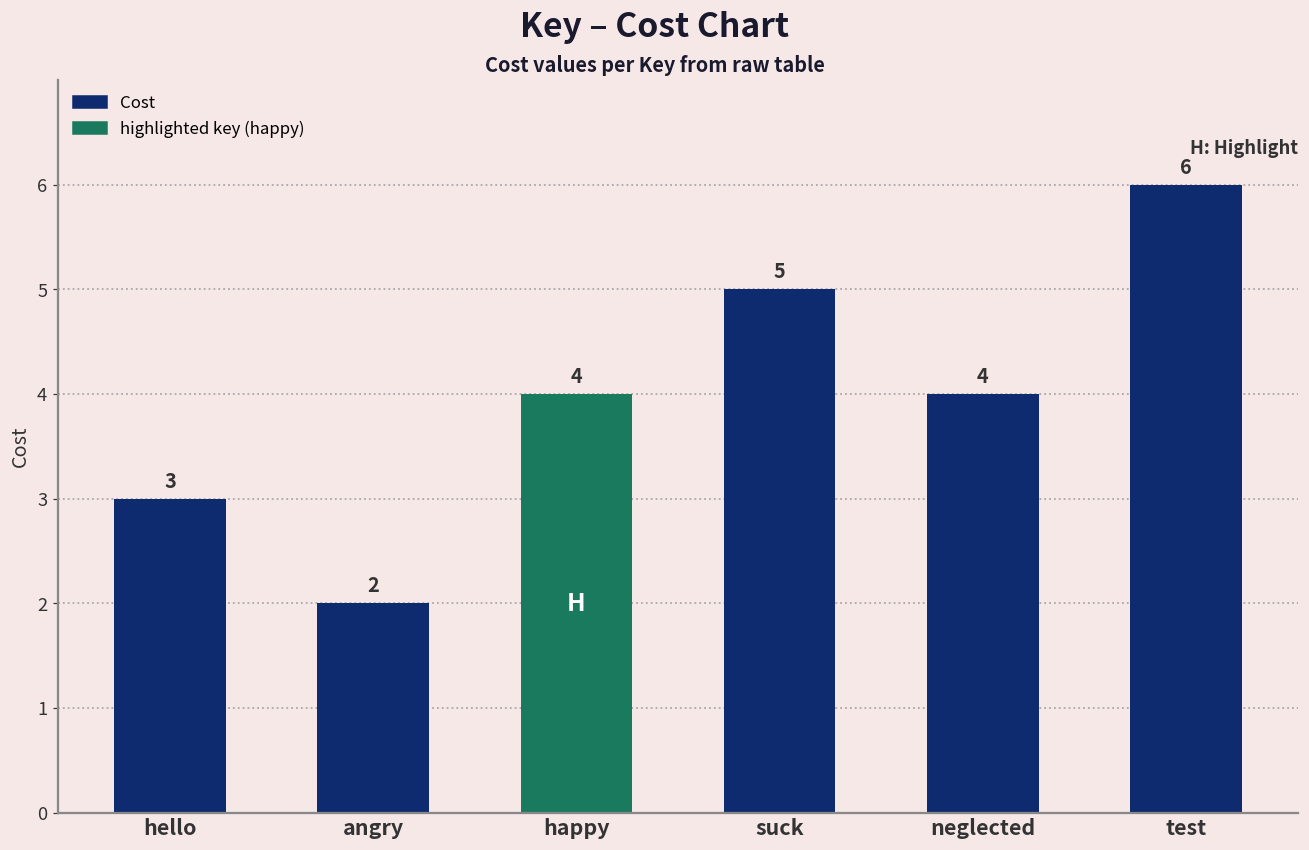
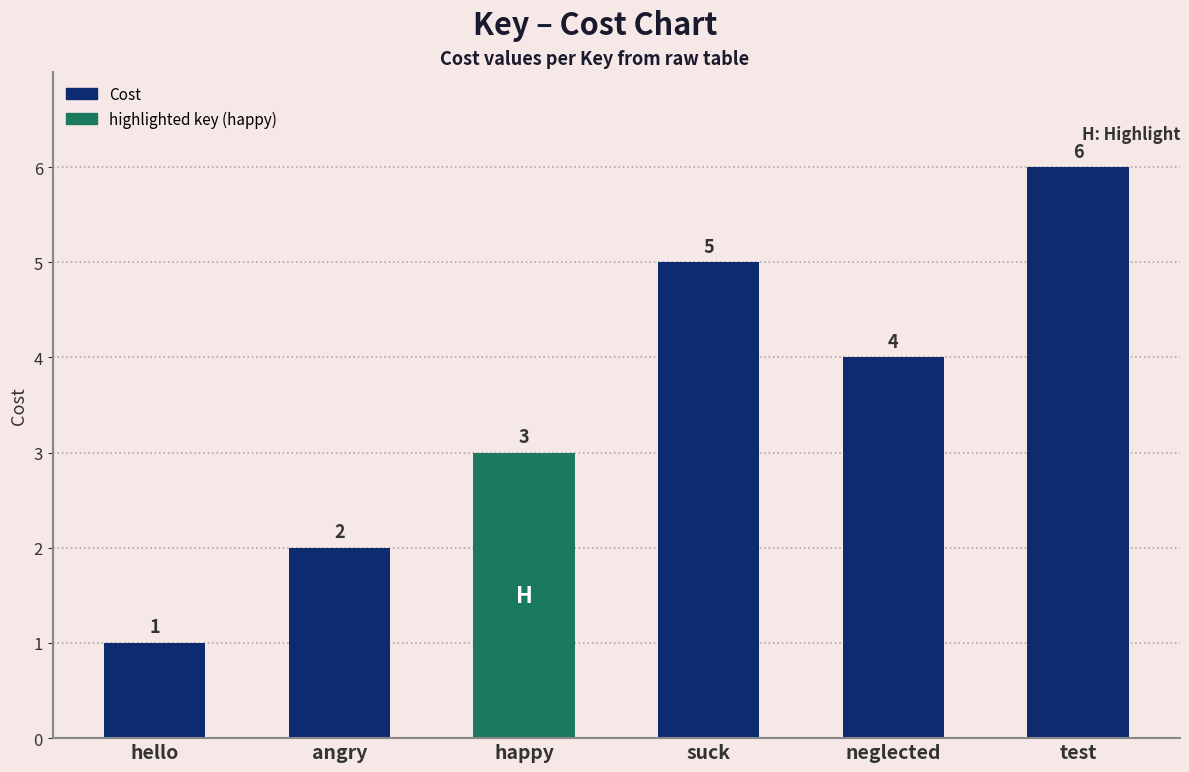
hello: 3 -> 1
happy: 4 -> 3
